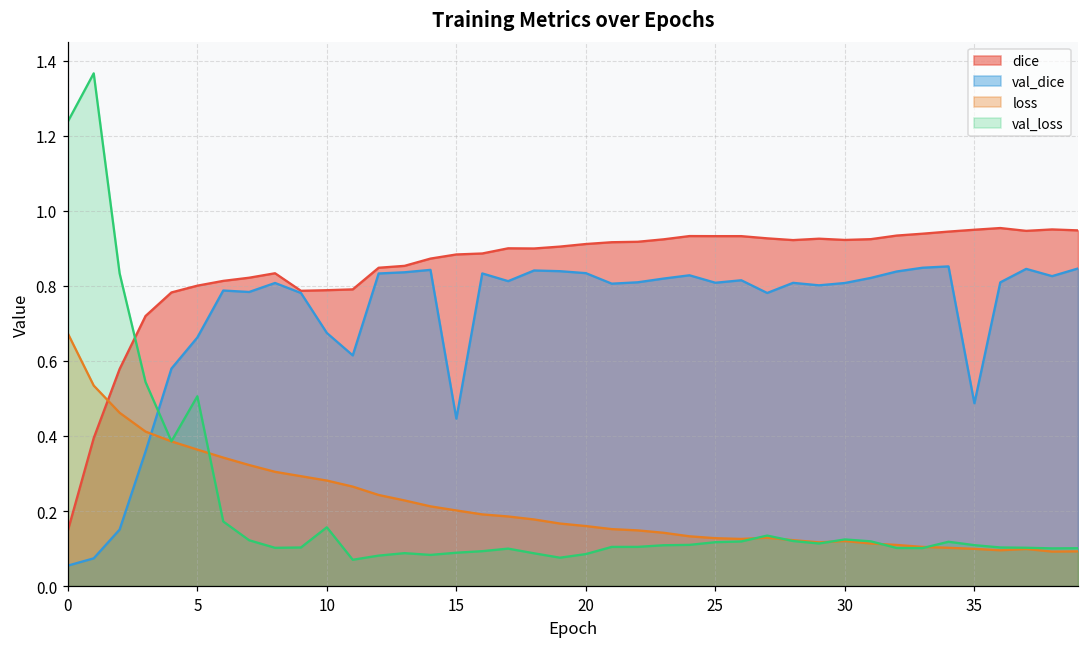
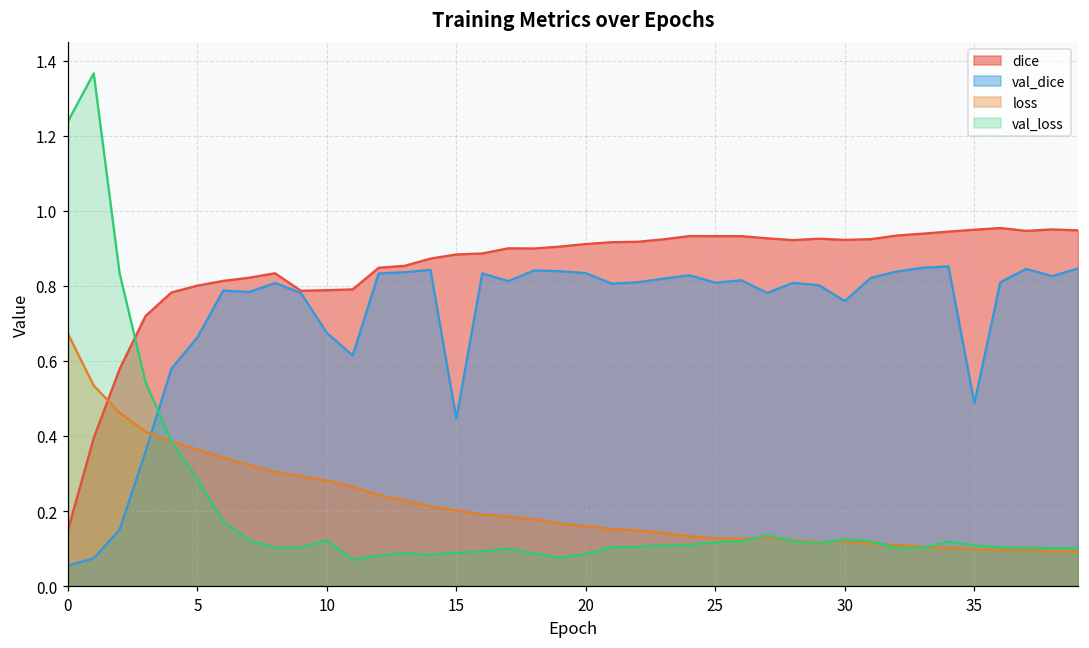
val_loss, 5: 0.51 -> 0.28
val_loss, 10: 0.16 -> 0.12
val_dice, 30: 0.81 -> 0.76
